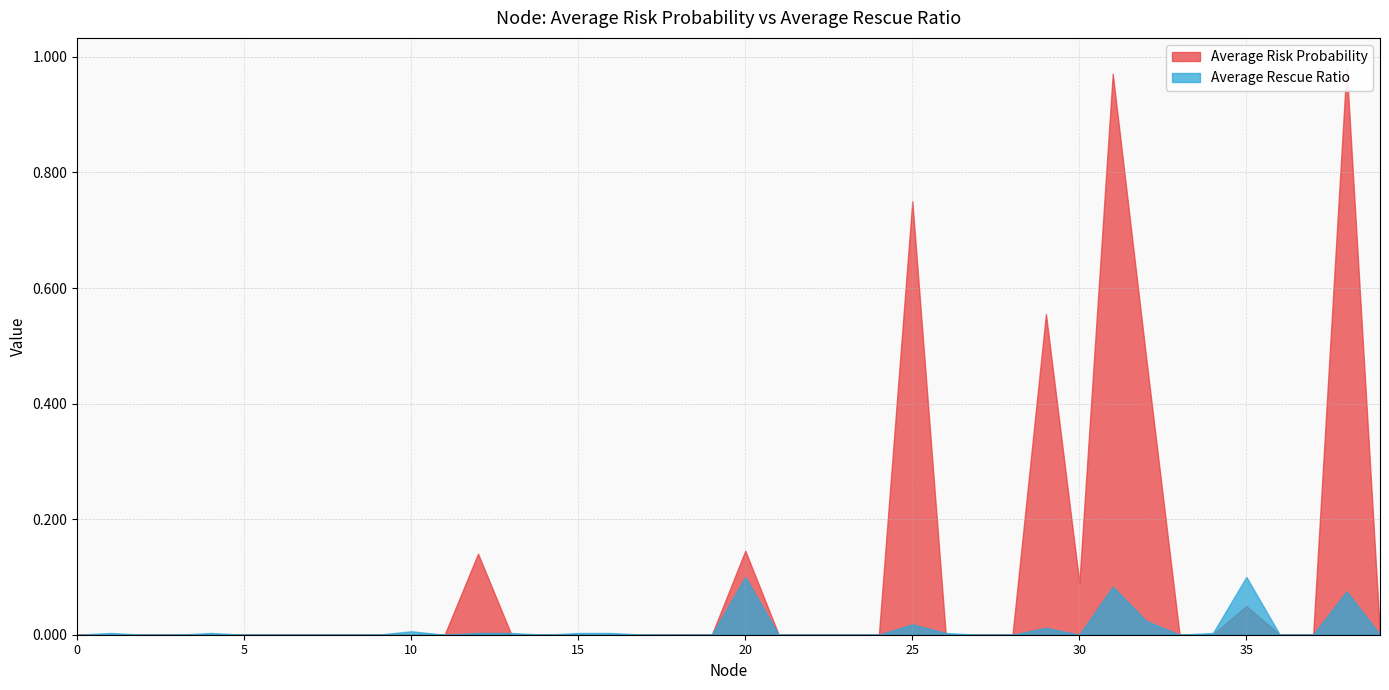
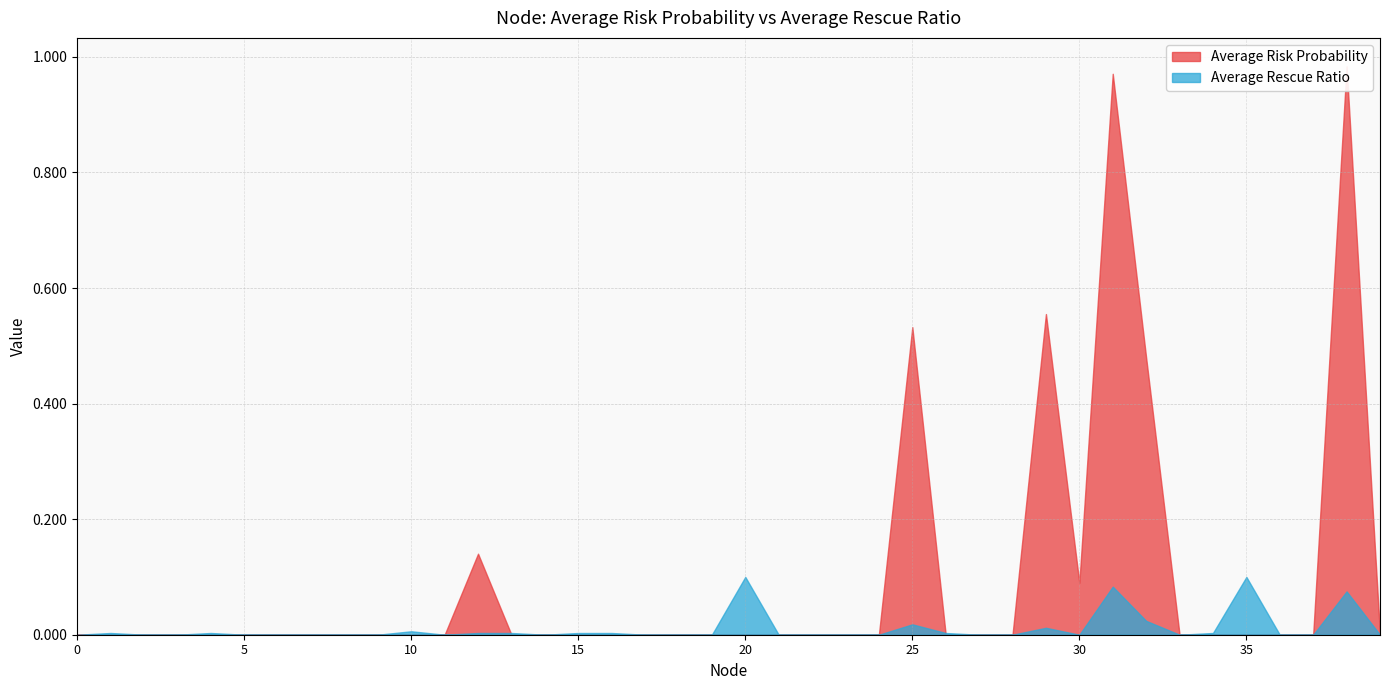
Average Risk Probability, 20: 0.15 -> 0.00
Average Risk Probability, 25: 0.75 -> 0.53
Average Risk Probability, 35: 0.05 -> 0.00
